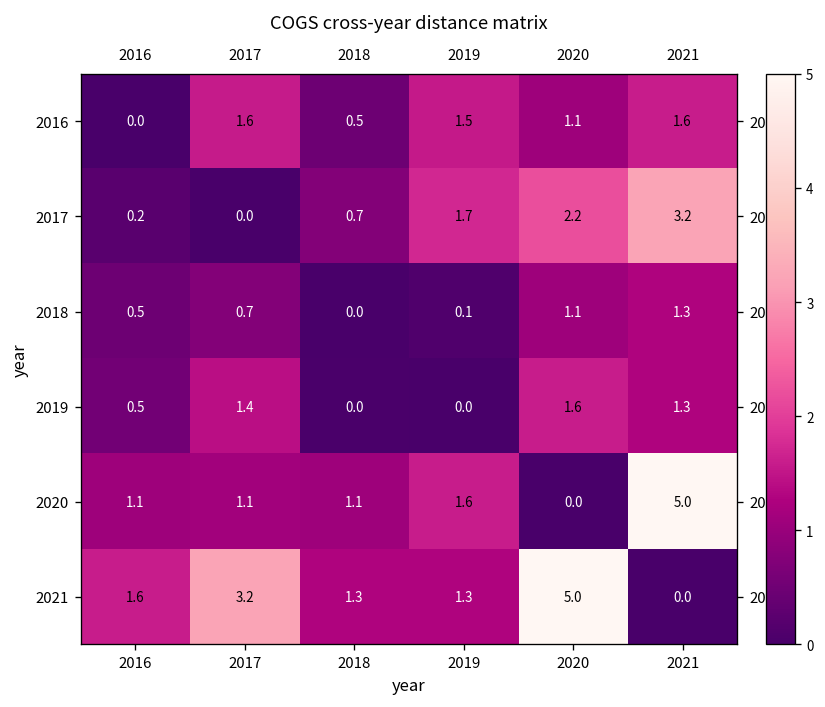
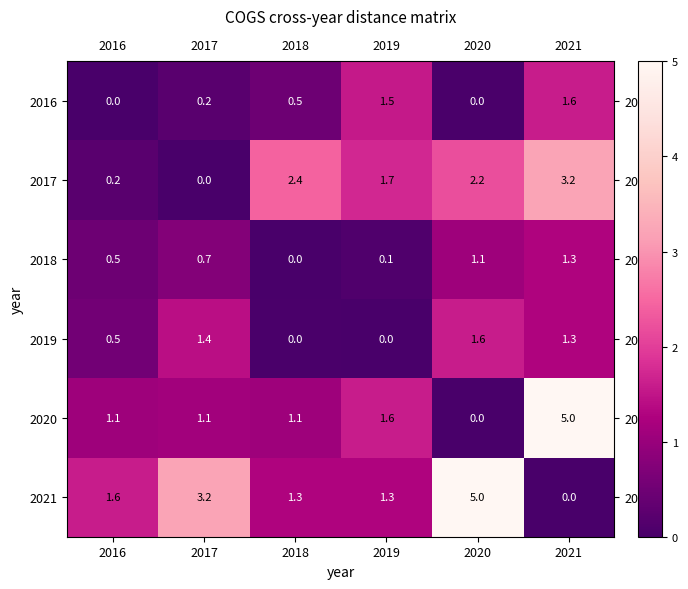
2016, 2017: 1.6 -> 0.2
2016, 2020: 1.1 -> 0.0
2017, 2018: 0.7 -> 2.4
